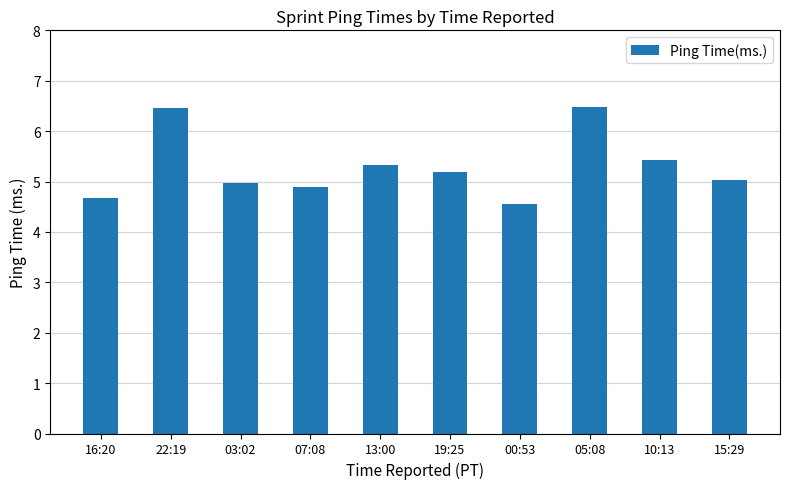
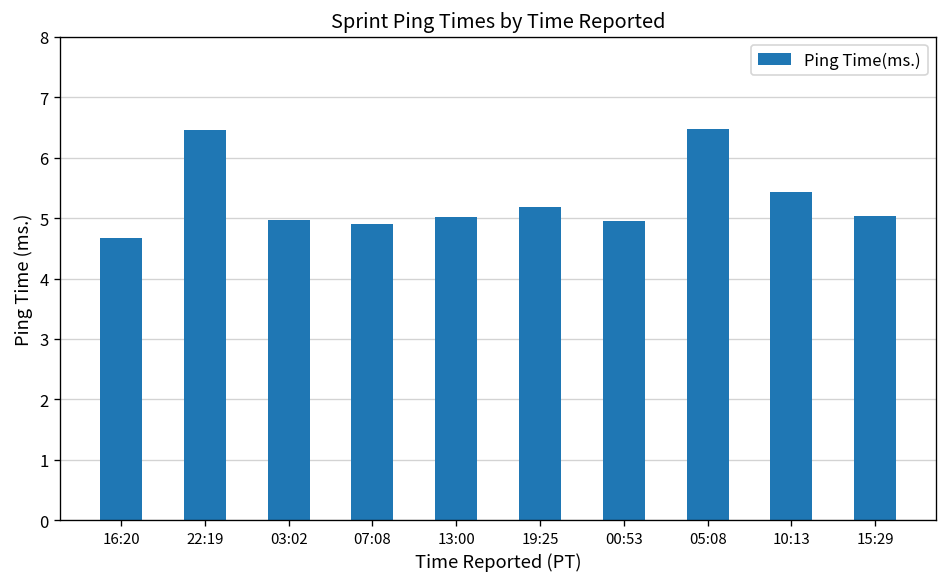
13:00: 5.3 -> 5.0
00:53: 4.6 -> 5.0
